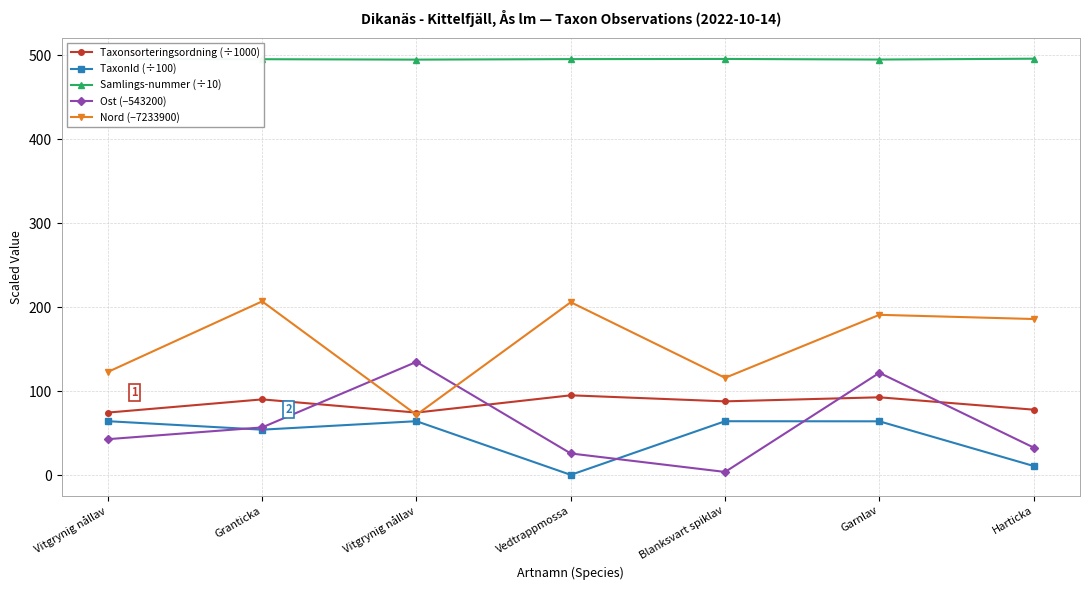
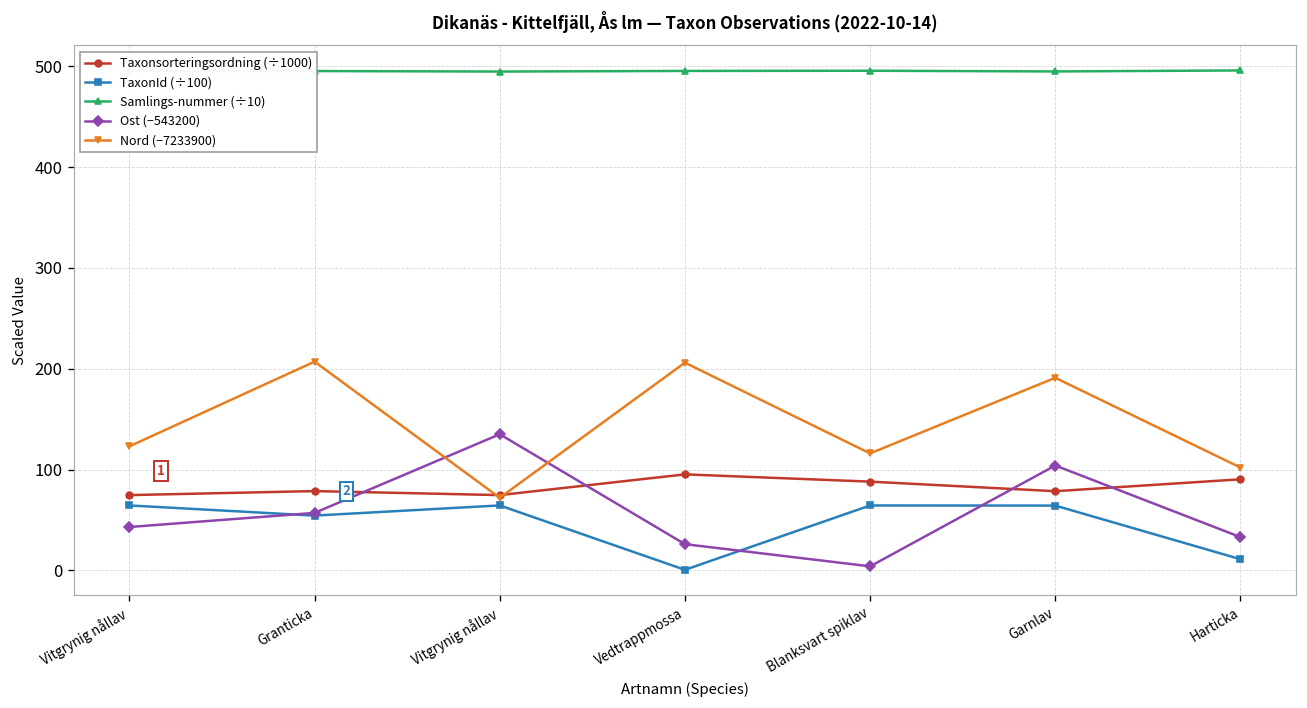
Taxonsorteringsordning (÷1000), Granticka: 90 -> 80
Taxonsorteringsordning (÷1000), Garnlav: 90 -> 80
Ost (−543200), Garnlav: 120 -> 100
Taxonsorteringsordning (÷1000), Harticka: 80 -> 90
Nord (−7233900), Harticka: 190 -> 100
